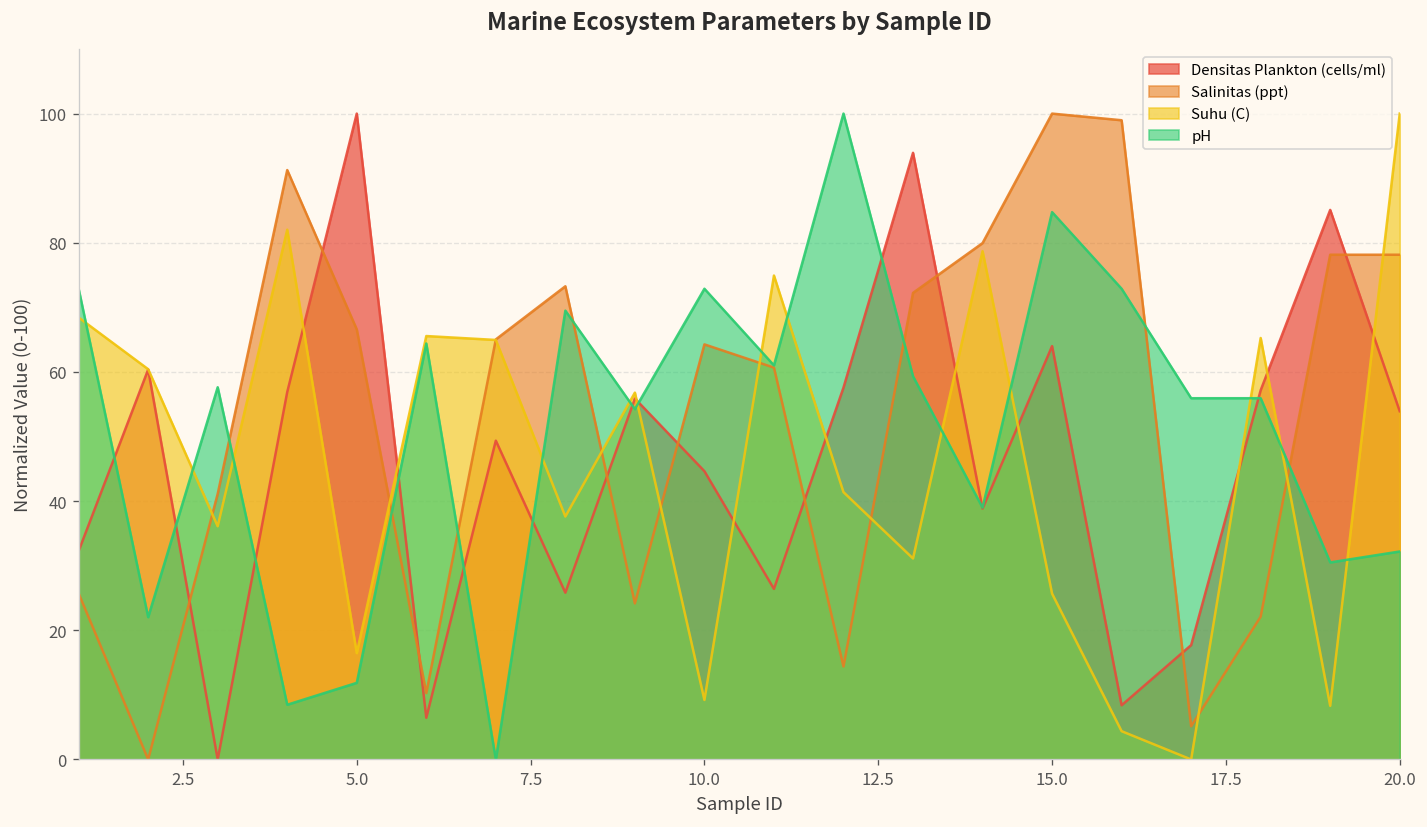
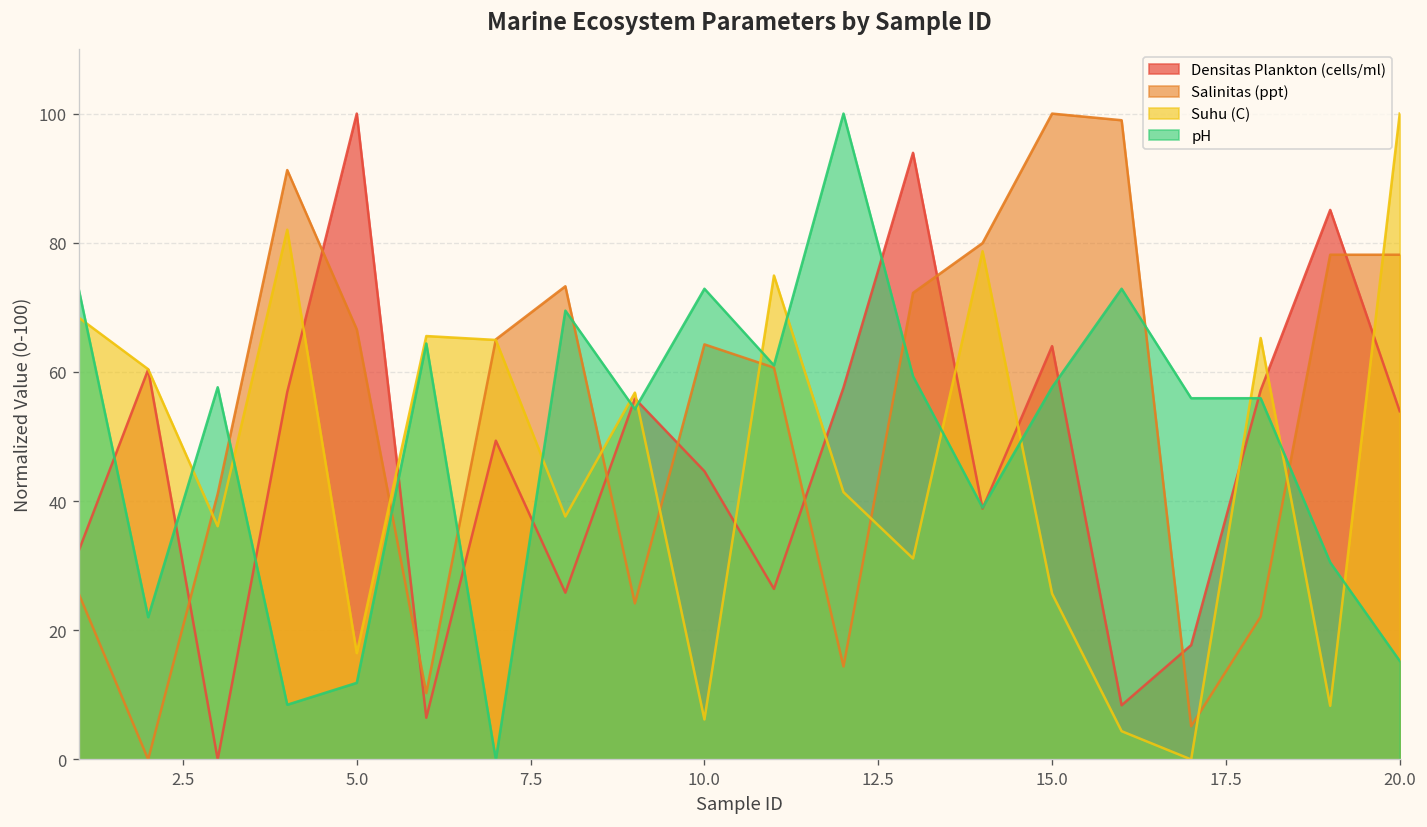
Suhu (C), 10.0: 9 -> 6
pH, 15.0: 85 -> 58
pH, 20.0: 32 -> 15
